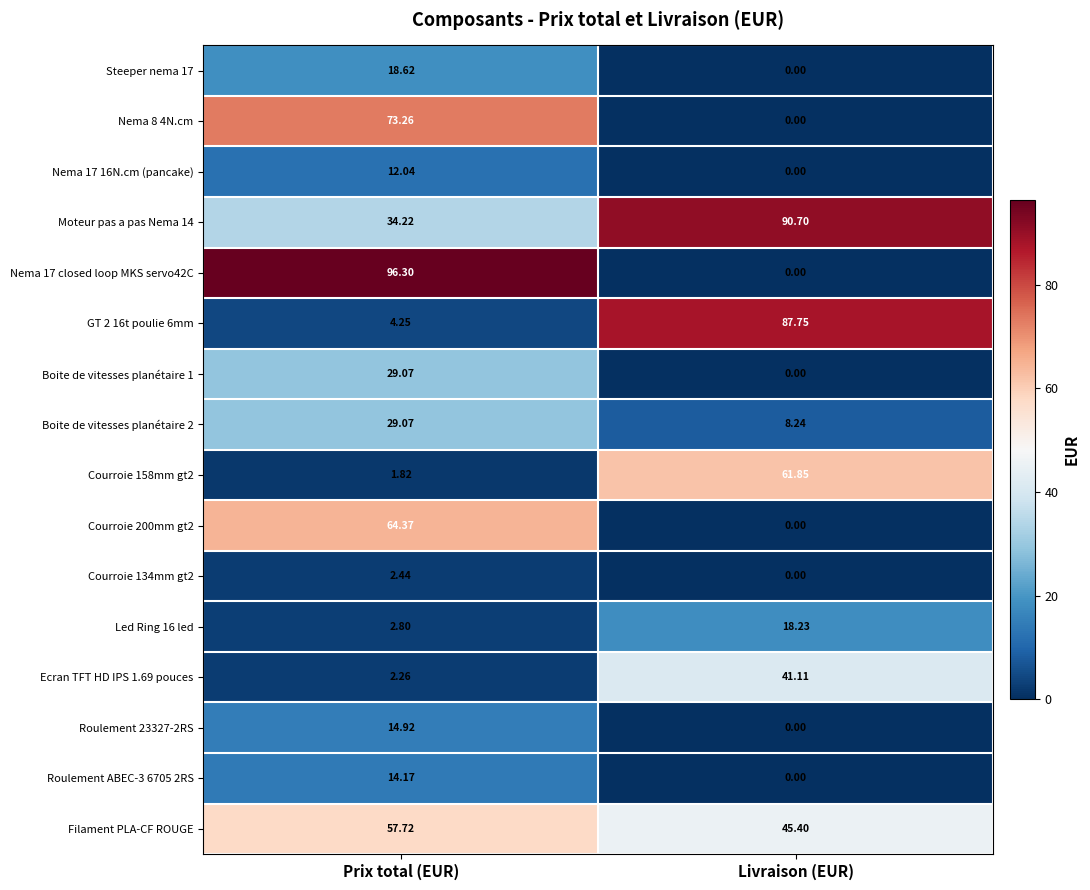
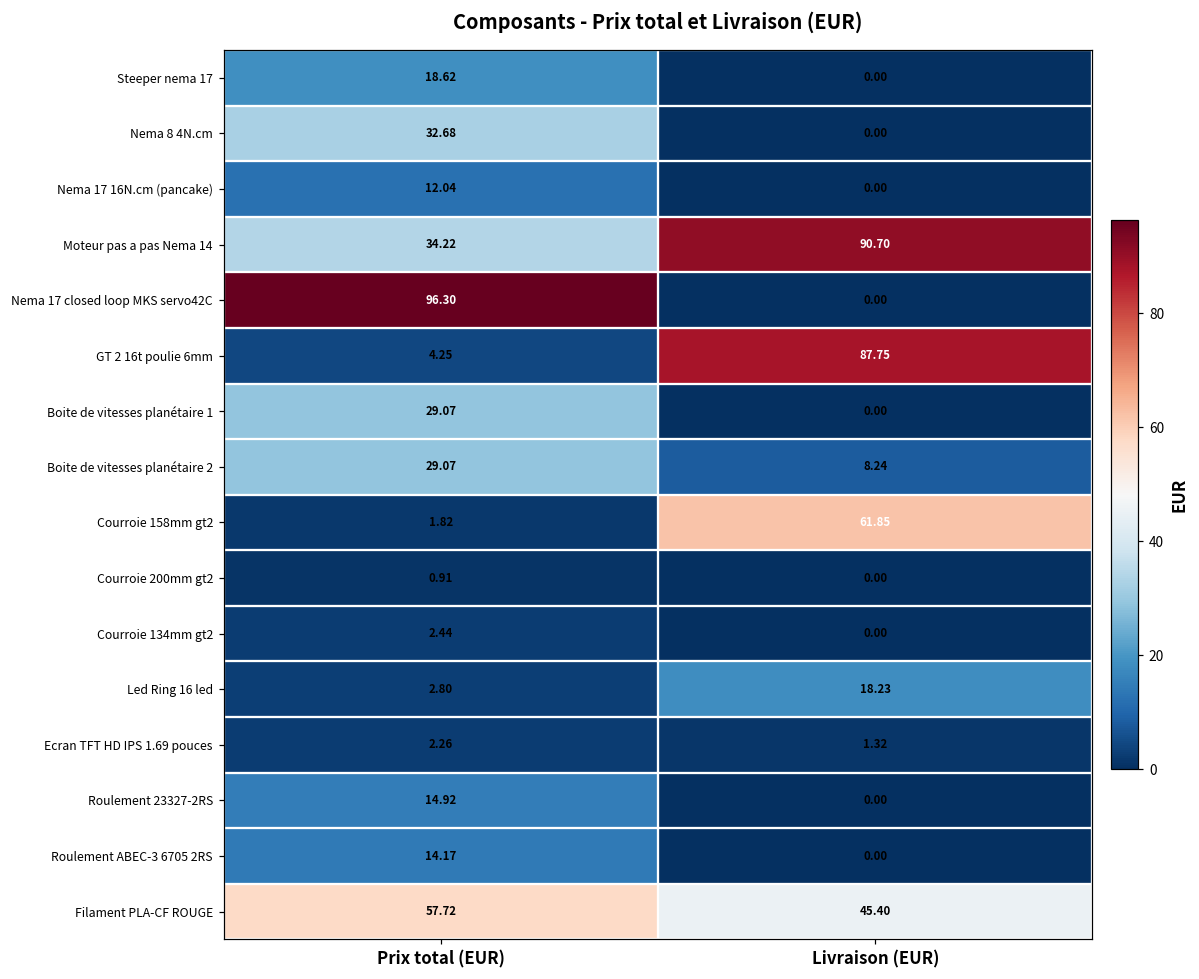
Nema 8 4N.cm, Prix total (EUR): 73.26 -> 32.68
Courroie 200mm gt2, Prix total (EUR): 64.37 -> 0.91
Ecran TFT HD IPS 1.69 pouces, Livraison (EUR): 41.11 -> 1.32
